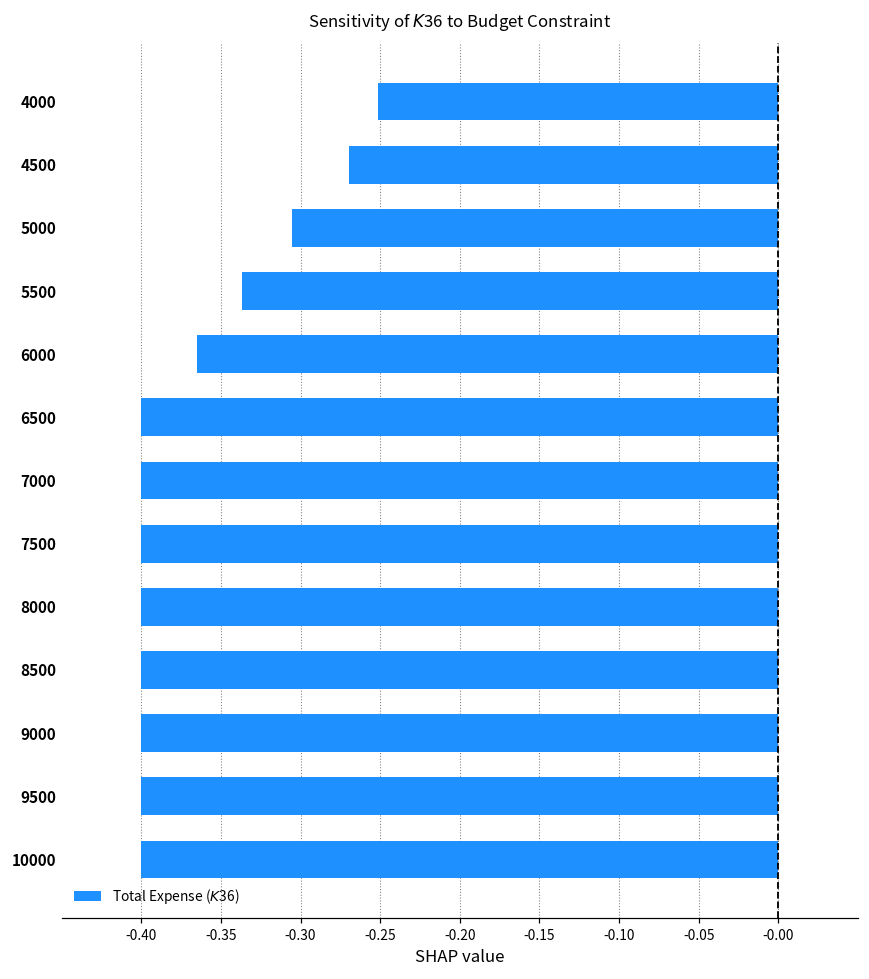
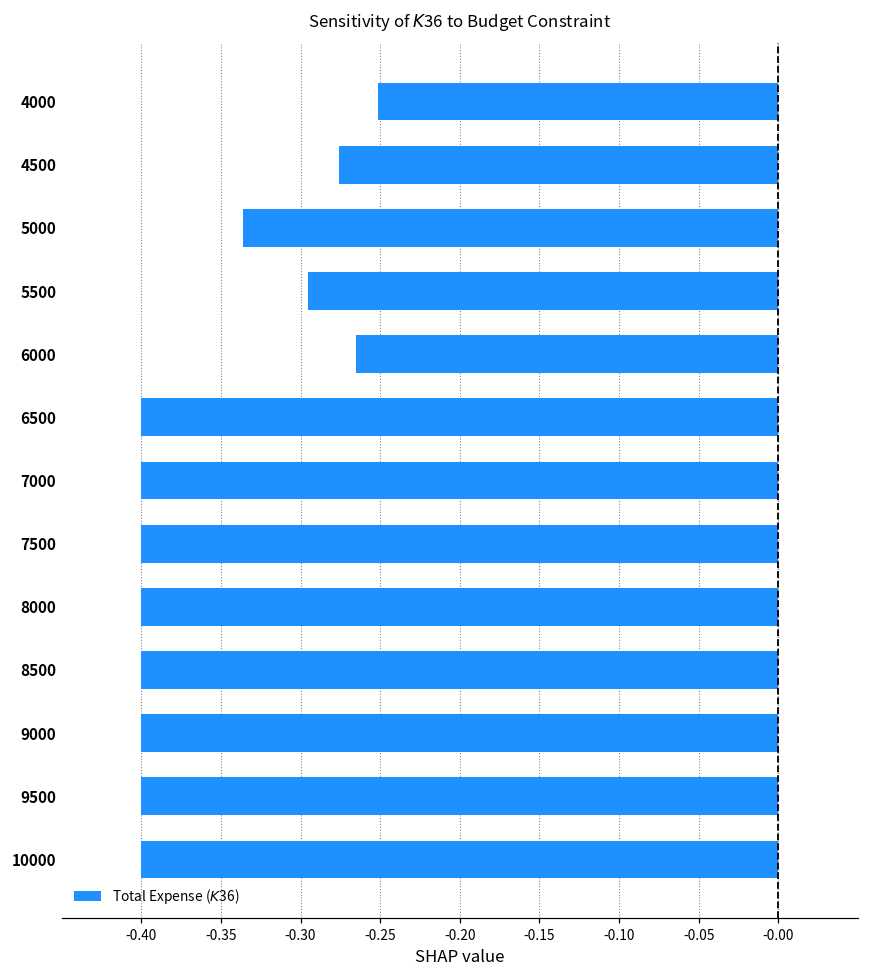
4500: -0.270 -> -0.276
5000: -0.305 -> -0.336
5500: -0.337 -> -0.295
6000: -0.365 -> -0.265
